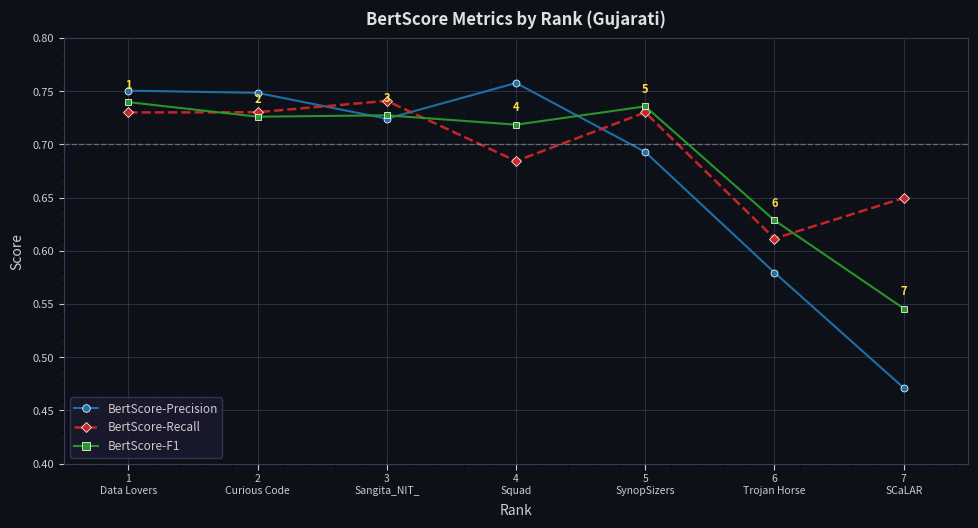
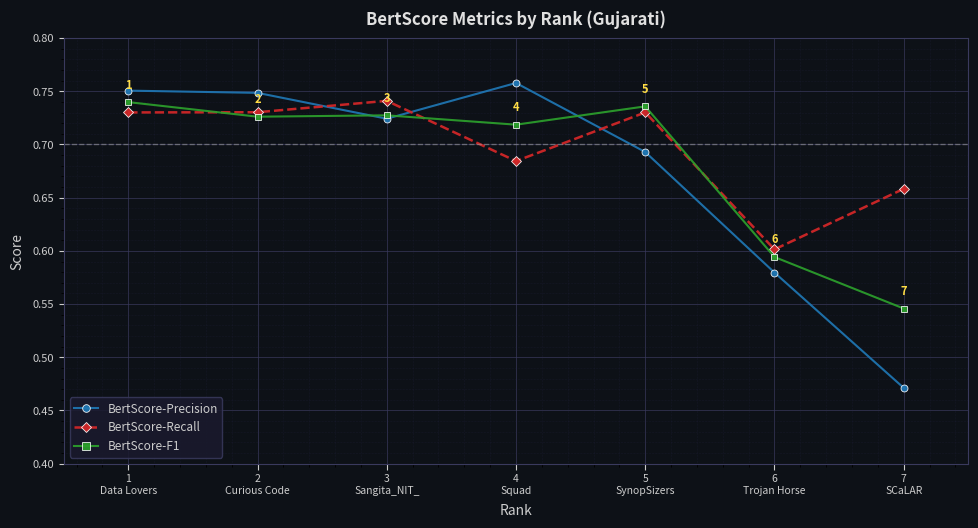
BertScore-Recall, 6 Trojan Horse: 0.612 -> 0.601
BertScore-F1, 6 Trojan Horse: 0.629 -> 0.594
BertScore-Recall, 7 SCaLAR: 0.650 -> 0.658
